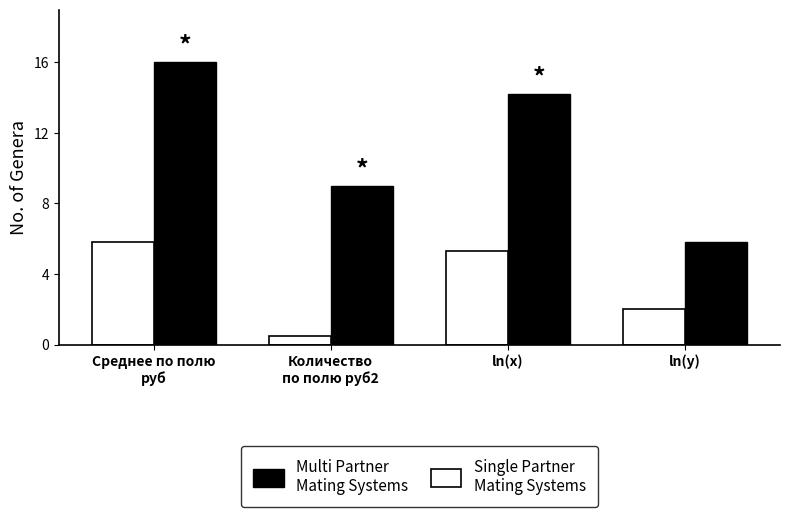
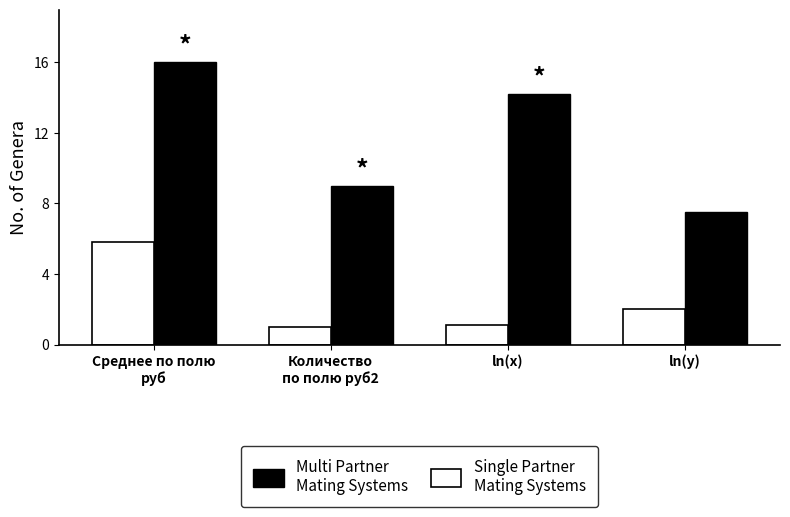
Single Partner Mating Systems, Количество по полю руб2: 0.5 -> 1.0
Single Partner Mating Systems, ln(x): 5.3 -> 1.1
Multi Partner Mating Systems, ln(y): 5.8 -> 7.5
